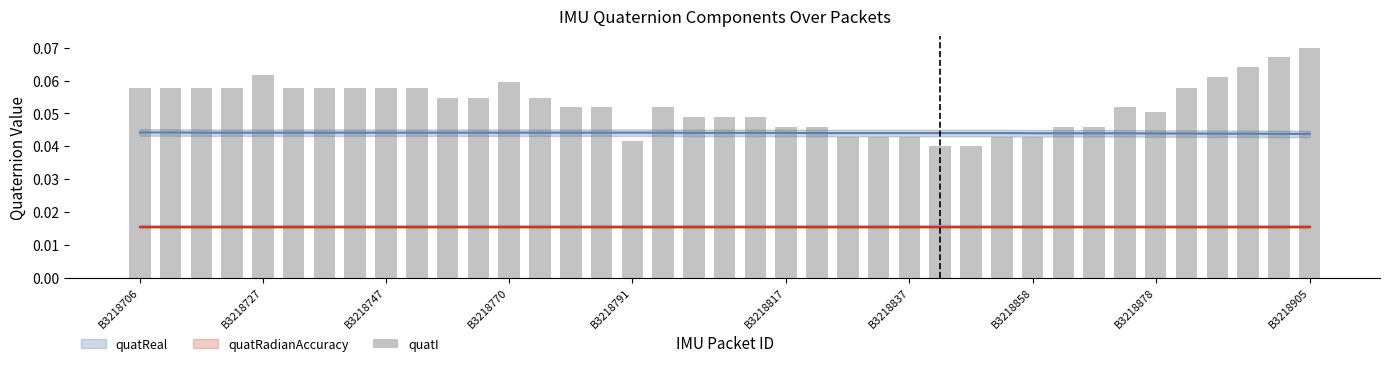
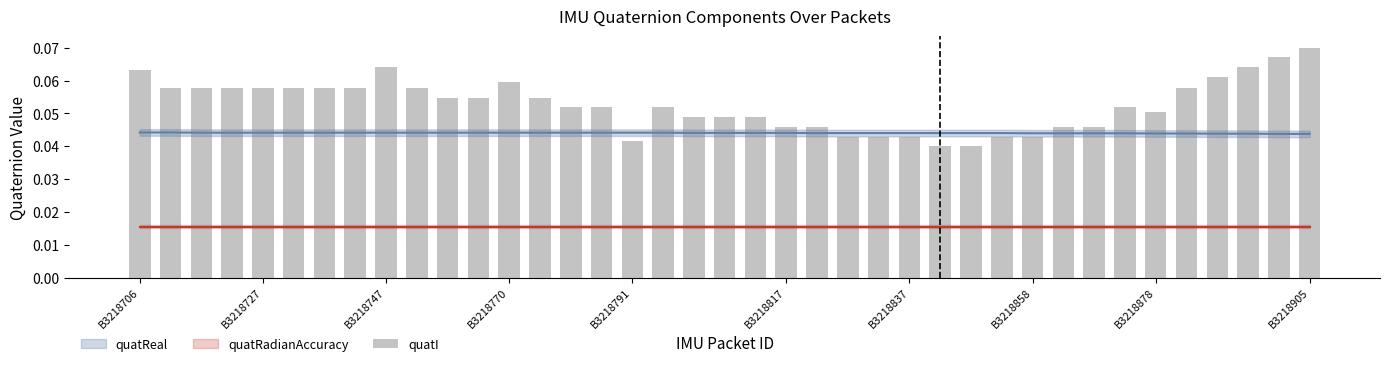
quatI, B3218706: 0.058 -> 0.063
quatI, B3218727: 0.062 -> 0.058
quatI, B3218747: 0.058 -> 0.064
